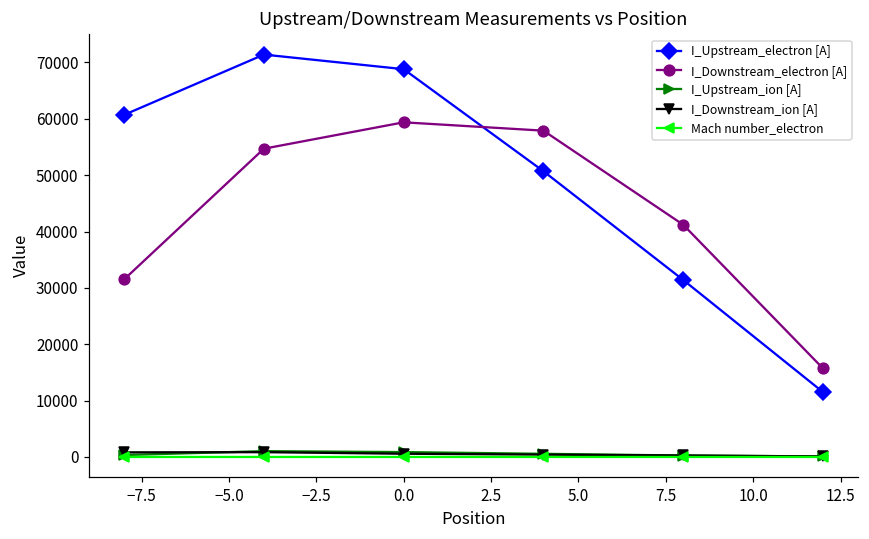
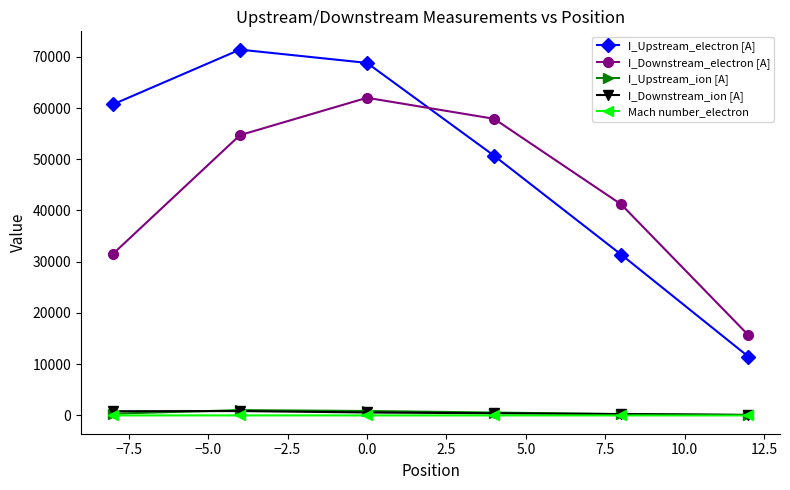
I_Downstream_electron [A], 0.0: 59000 -> 62000
